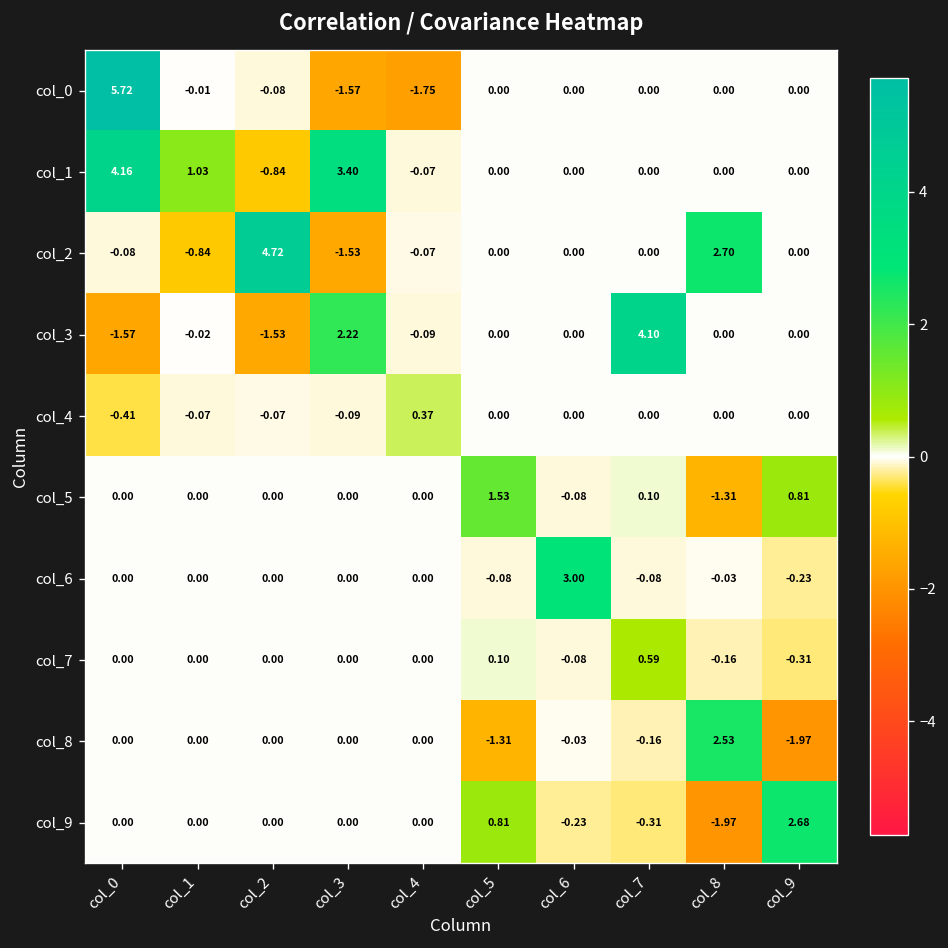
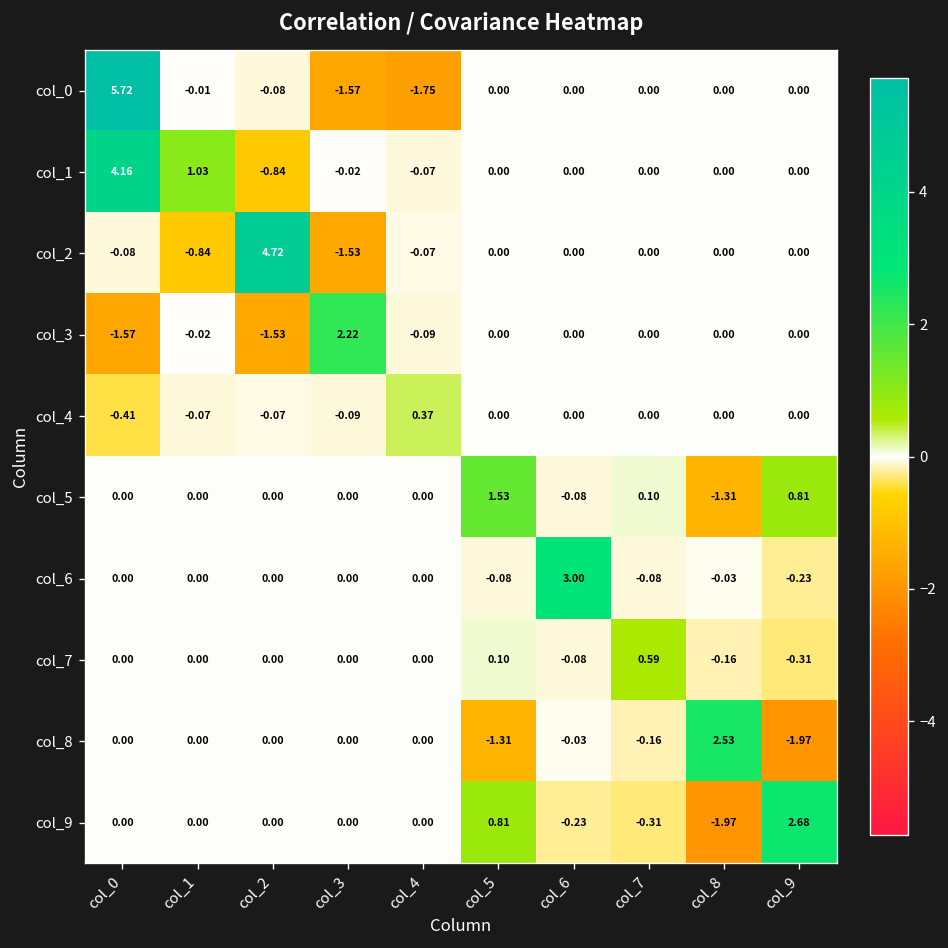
col_1, col_3: 3.40 -> -0.02
col_2, col_8: 2.70 -> 0.00
col_3, col_7: 4.10 -> 0.00
